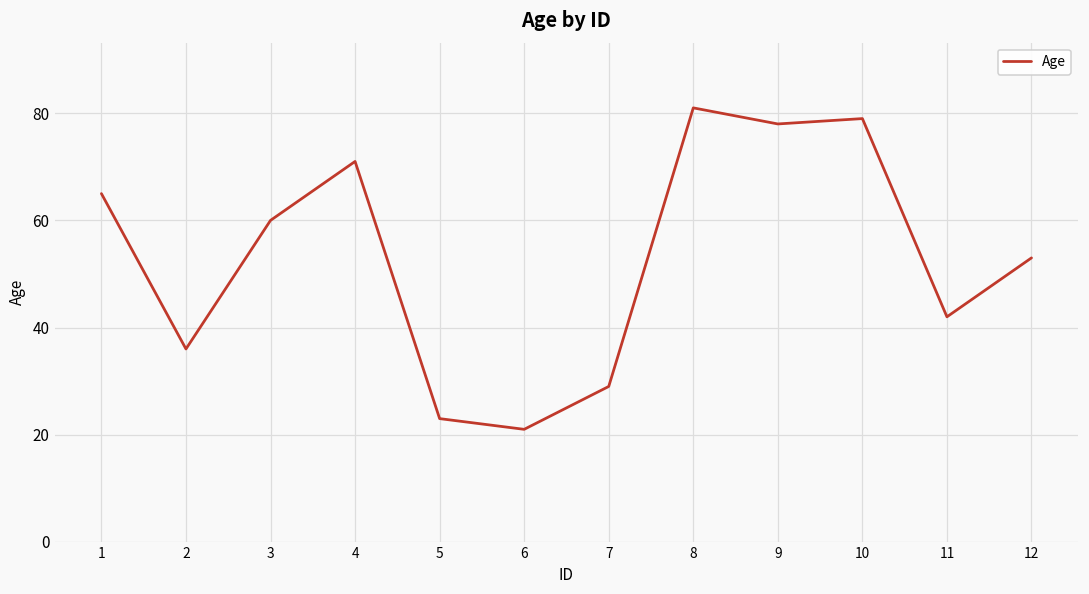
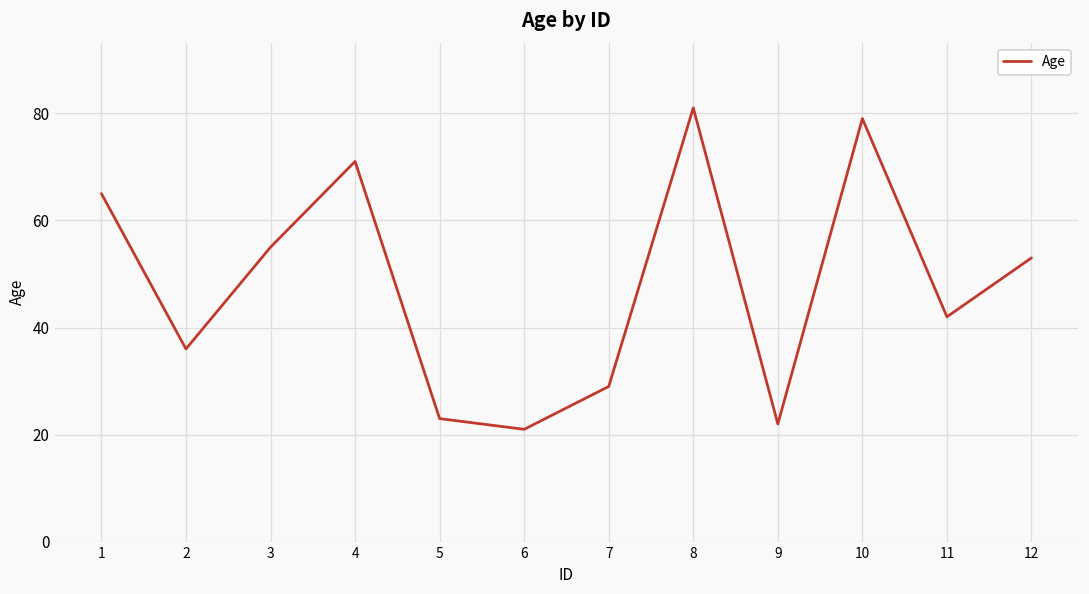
3: 60 -> 55
9: 78 -> 22
